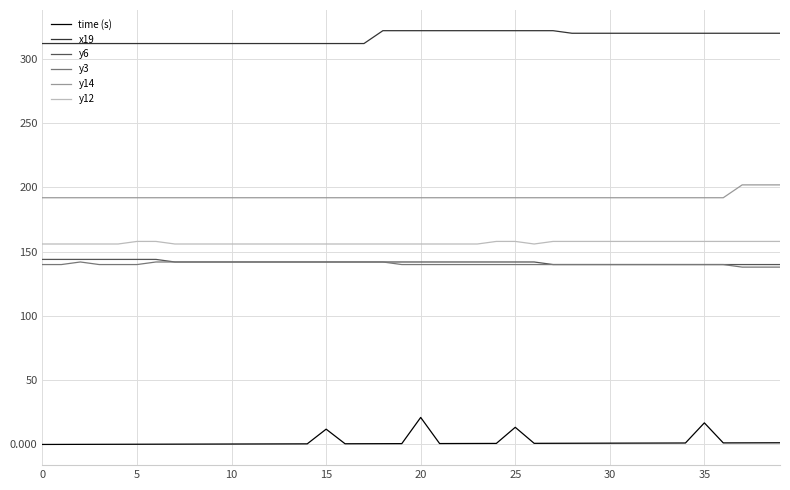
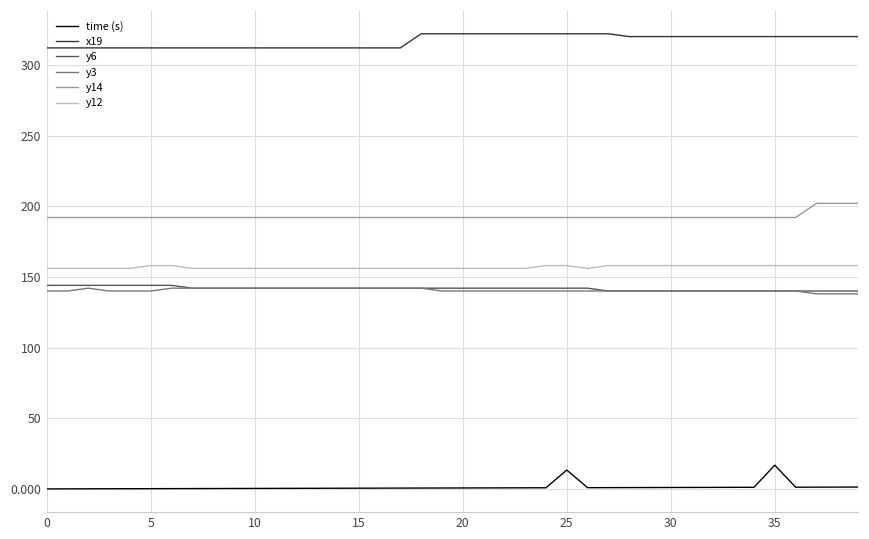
time (s), 15: 12 -> 1
time (s), 20: 21 -> 1
